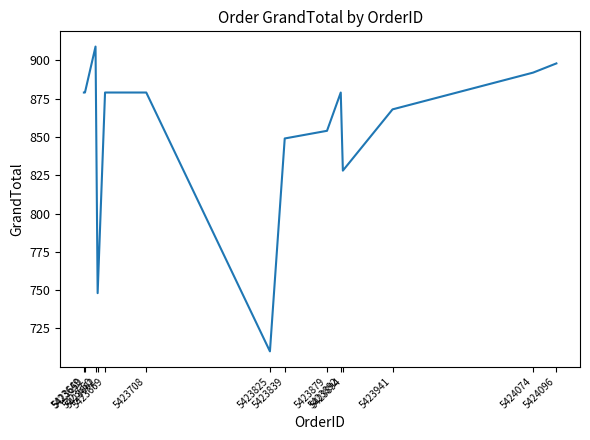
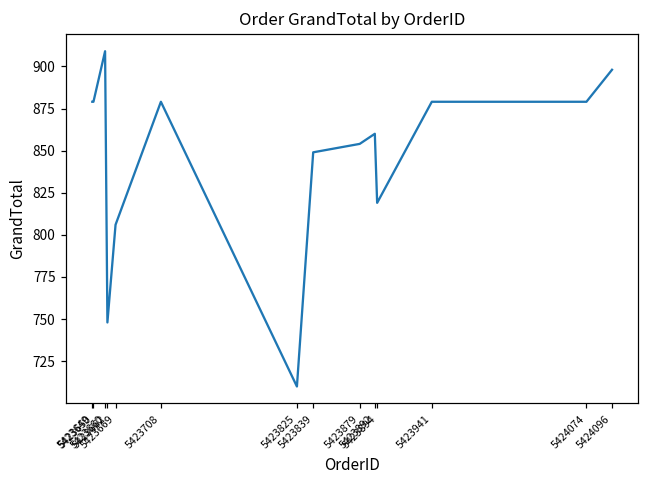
5423669: 879 -> 806
5423892: 879 -> 860
5423894: 828 -> 819
5423941: 868 -> 879
5424074: 892 -> 879
